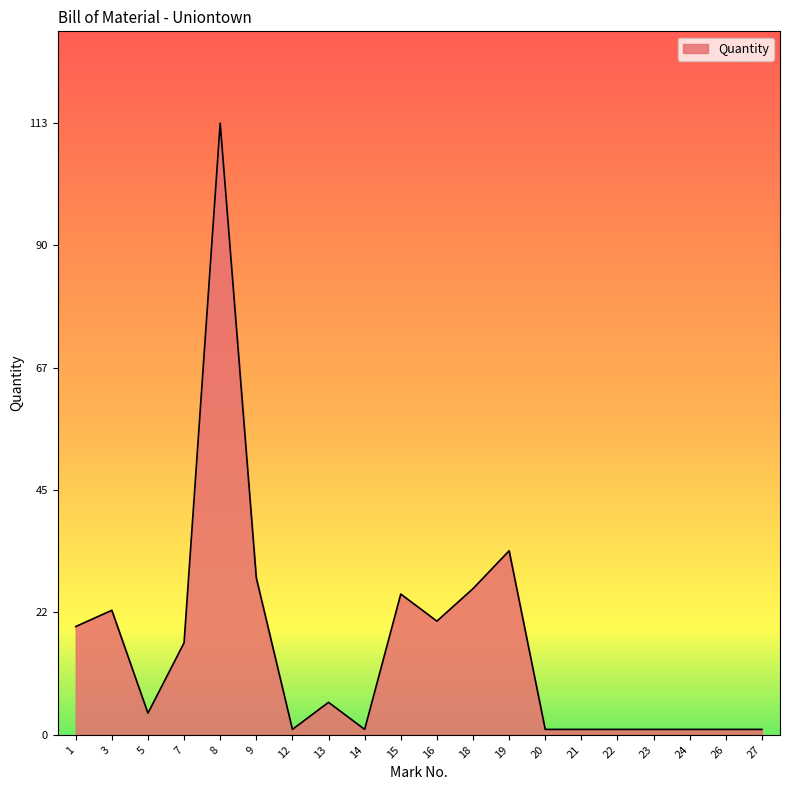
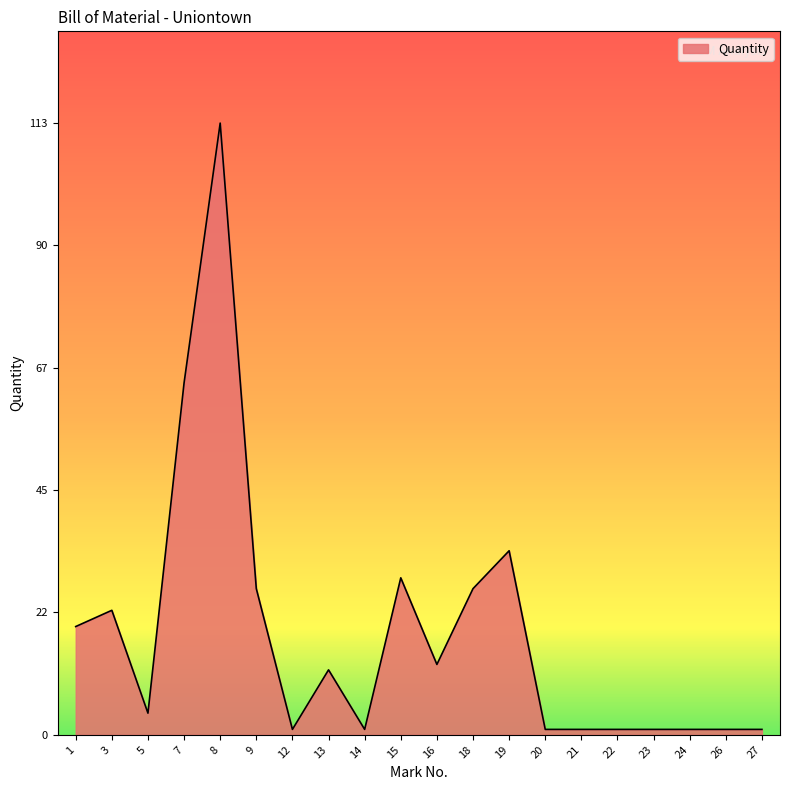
7: 17 -> 65
9: 29 -> 27
13: 6 -> 12
15: 26 -> 29
16: 21 -> 13
